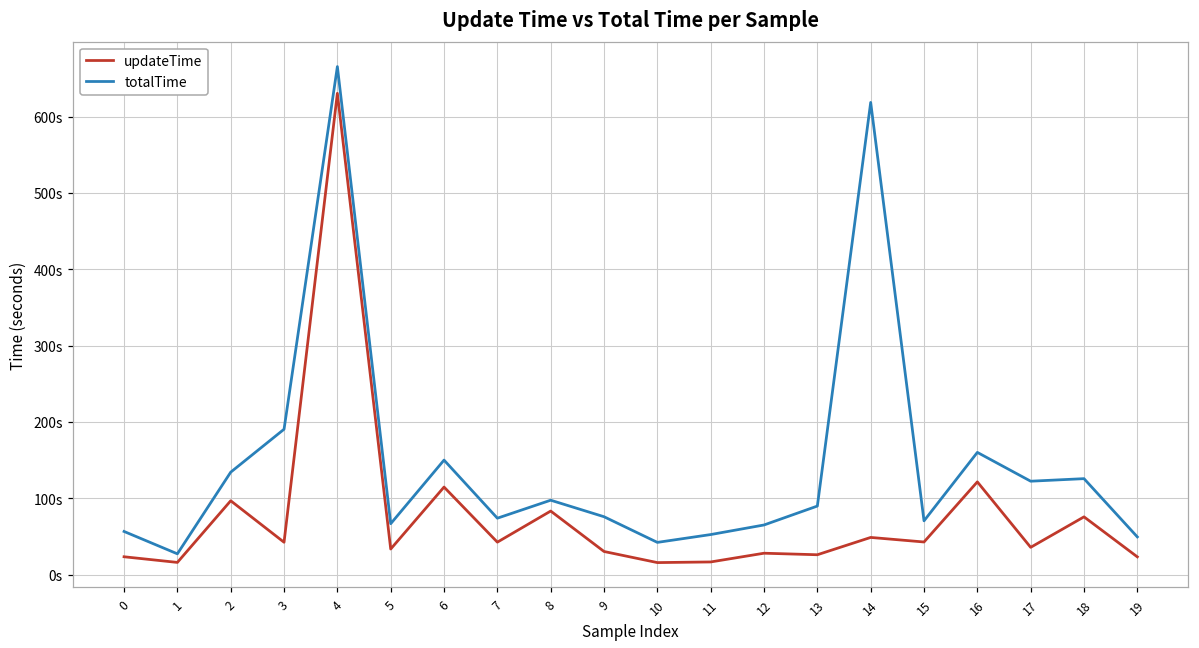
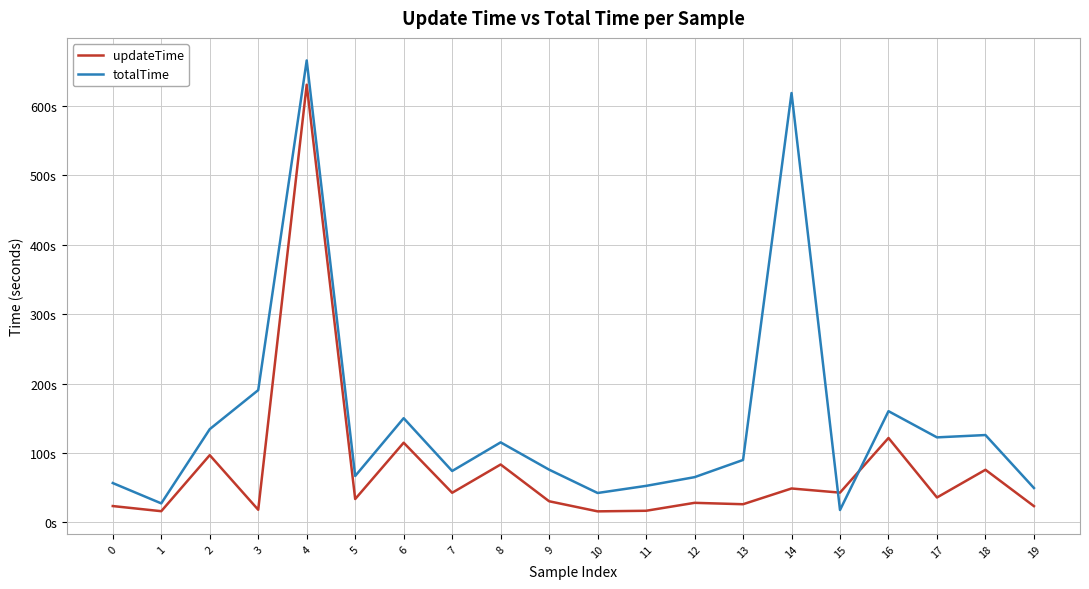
updateTime, 3: 40s -> 20s
totalTime, 8: 100s -> 120s
totalTime, 15: 70s -> 20s
